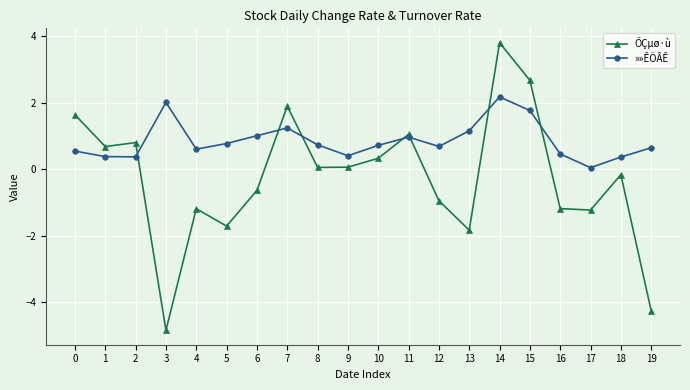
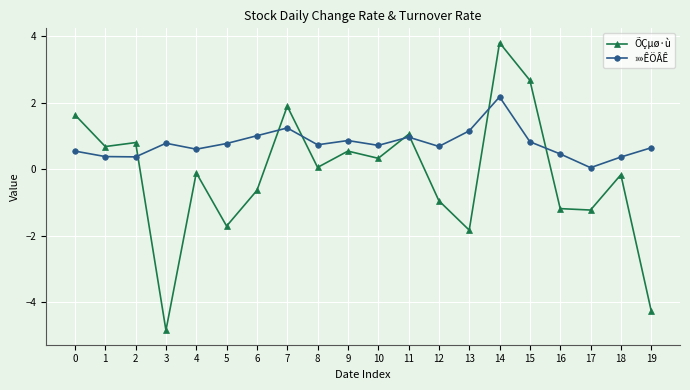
»»ÊÖÂÊ, 3: 2.0 -> 0.8
ÕÇµø·ù, 4: -1.2 -> -0.1
ÕÇµø·ù, 9: 0.1 -> 0.5
»»ÊÖÂÊ, 9: 0.4 -> 0.9
»»ÊÖÂÊ, 15: 1.8 -> 0.8
